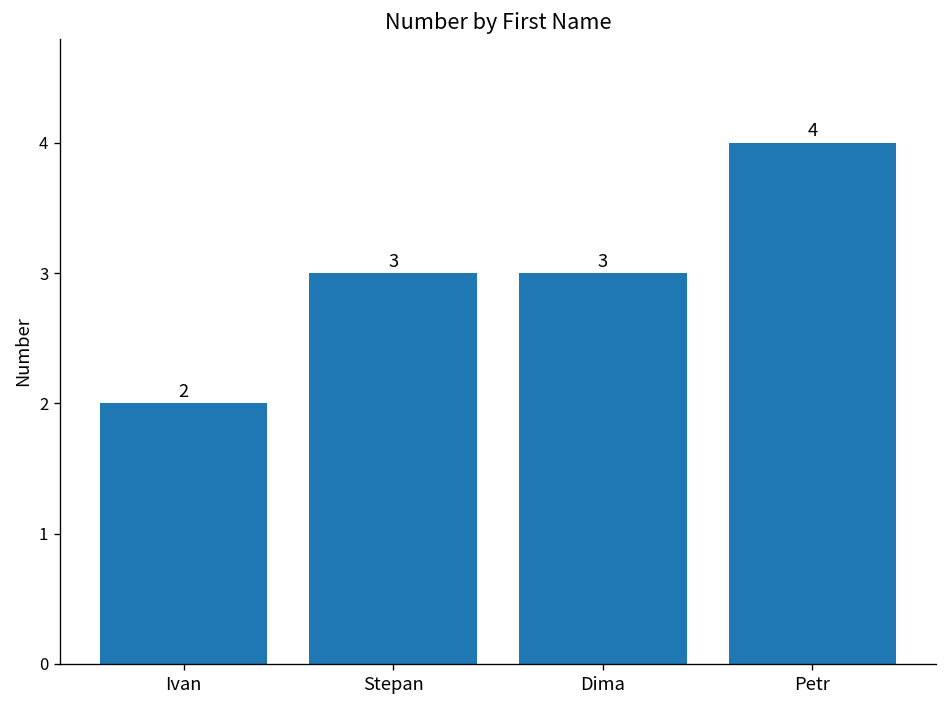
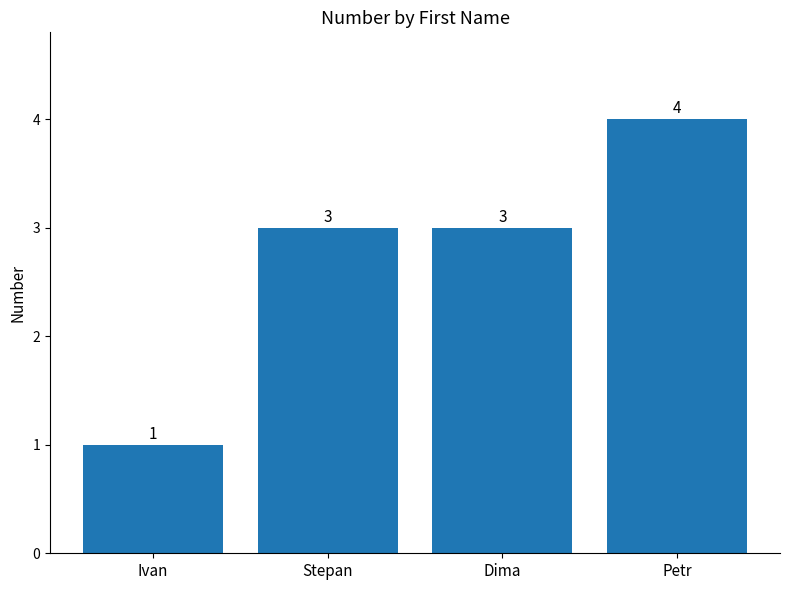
Ivan: 2 -> 1
